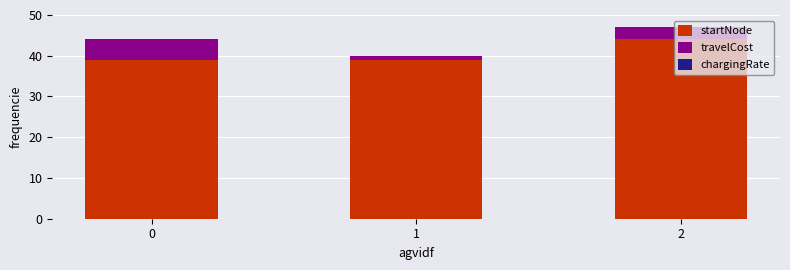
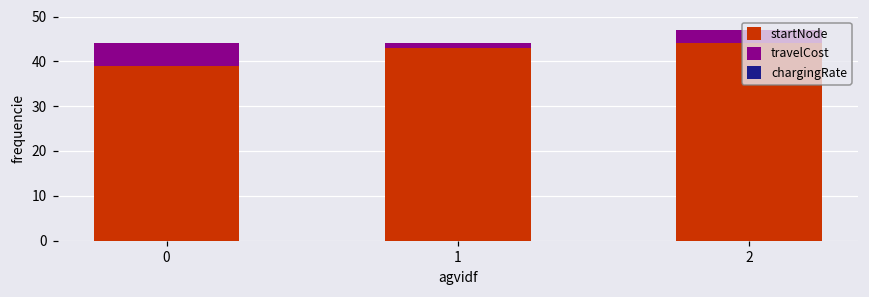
startNode, 1: 39 -> 43
